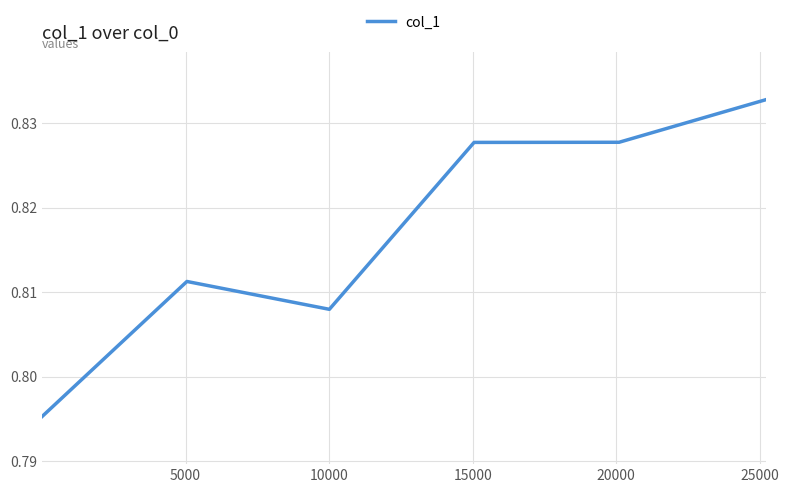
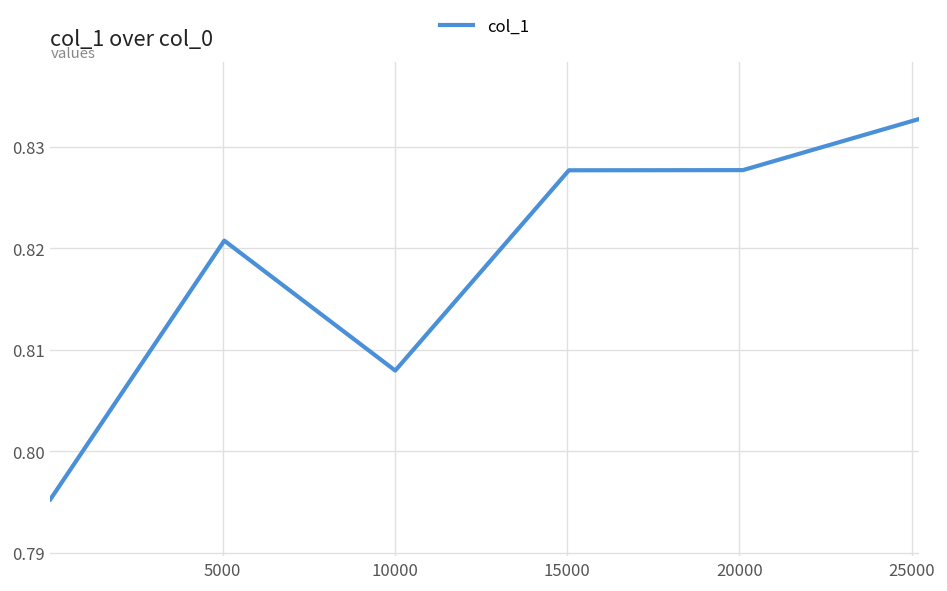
5000: 0.811 -> 0.821
